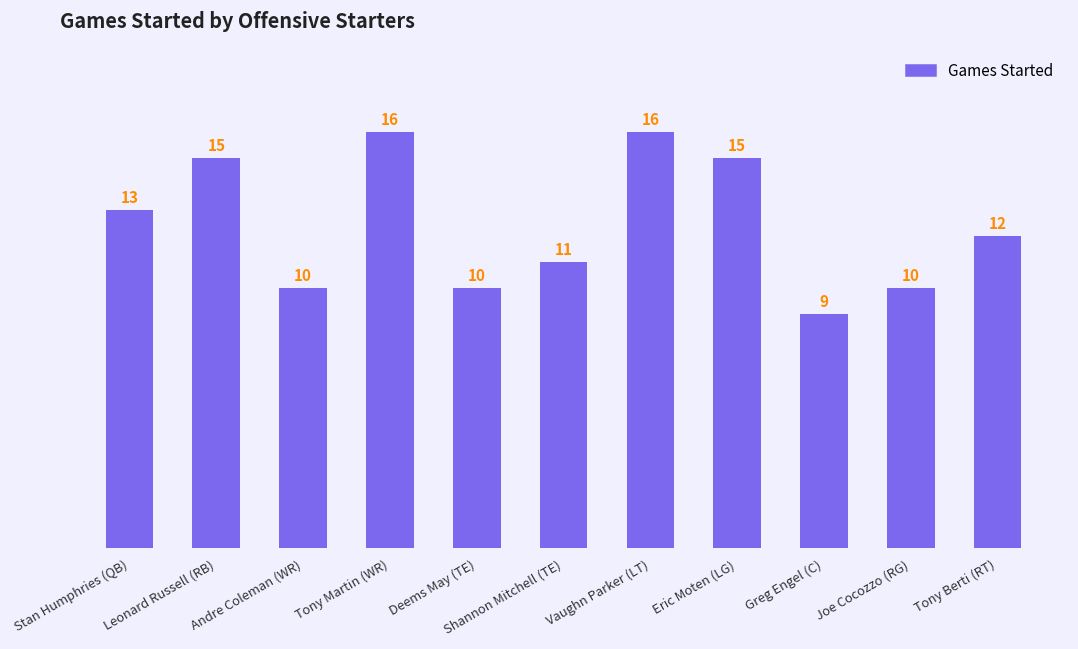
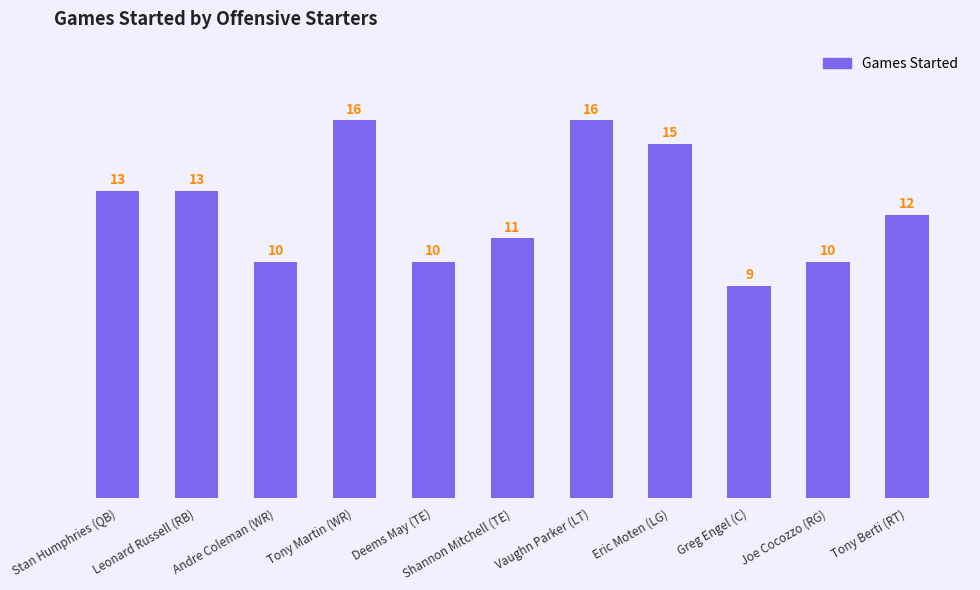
Leonard Russell (RB): 15 -> 13
